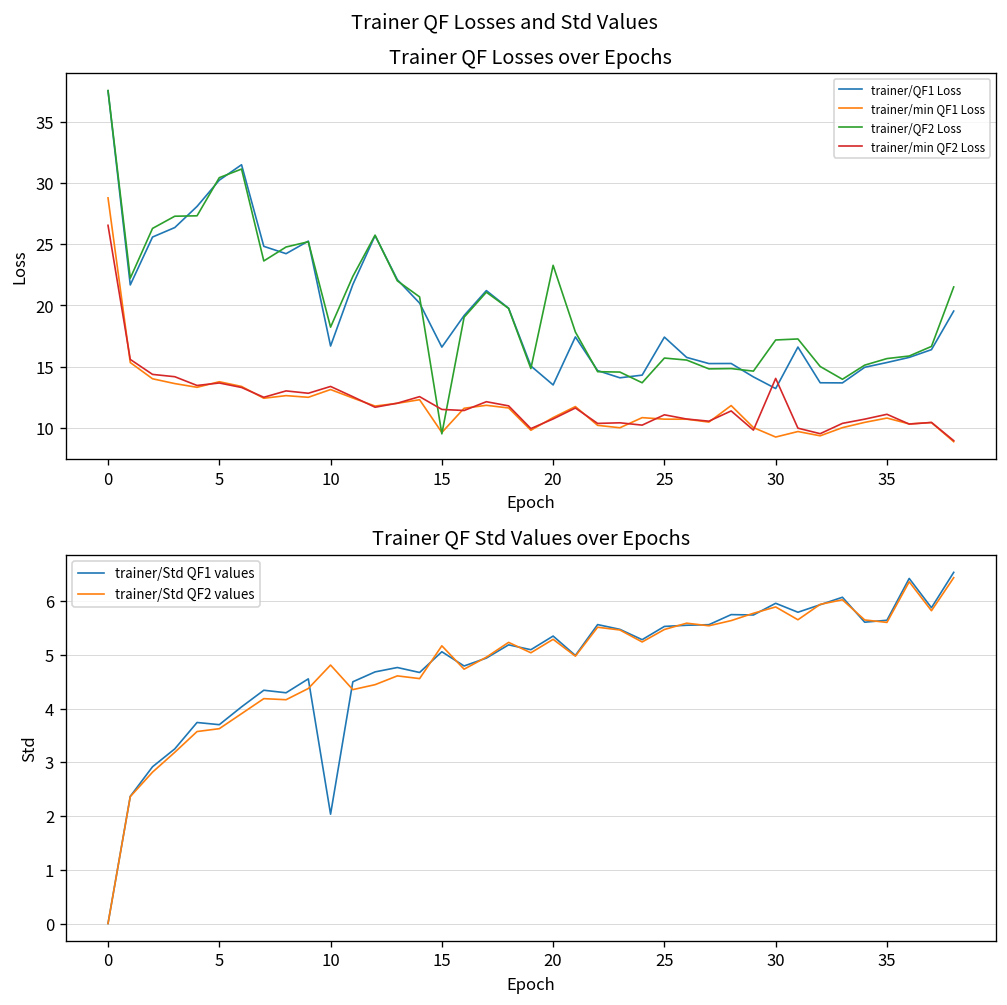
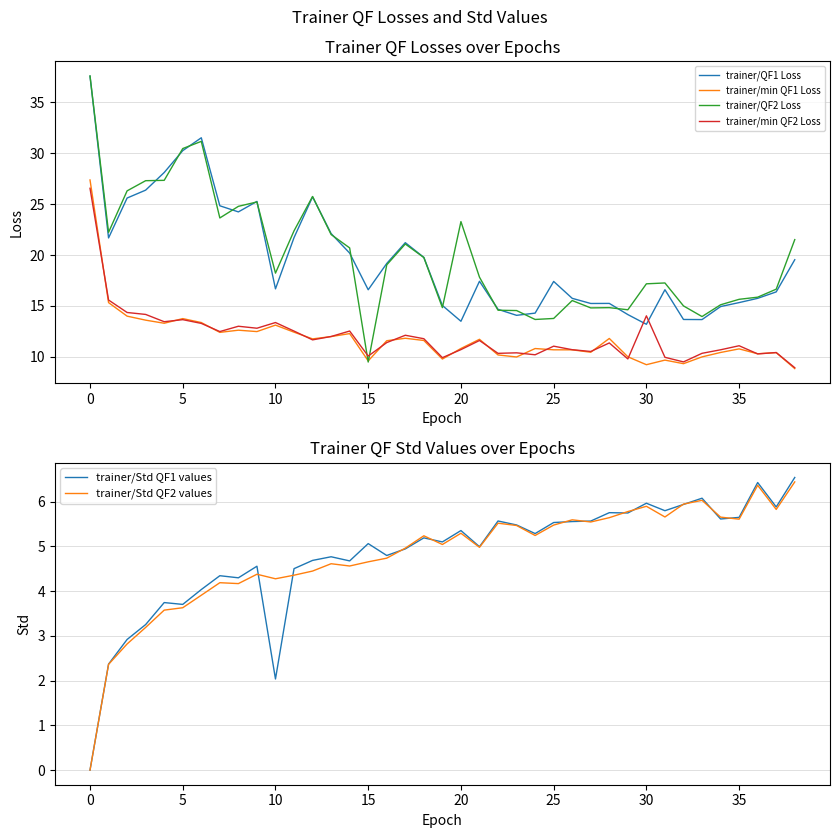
Trainer QF Losses over Epochs, trainer/min QF1 Loss, 0: 28.8 -> 27.4
Trainer QF Losses over Epochs, trainer/min QF2 Loss, 15: 11.5 -> 10.1
Trainer QF Losses over Epochs, trainer/QF2 Loss, 25: 15.7 -> 13.8
Trainer QF Std Values over Epochs, trainer/Std QF2 values, 10: 4.8 -> 4.3
Trainer QF Std Values over Epochs, trainer/Std QF2 values, 15: 5.2 -> 4.7
